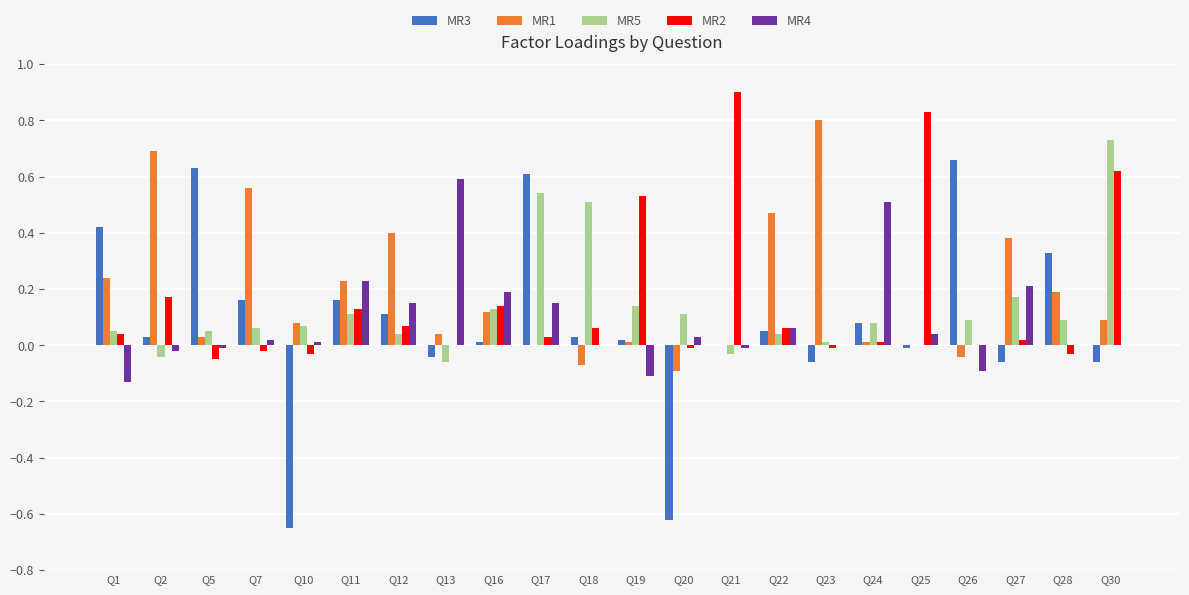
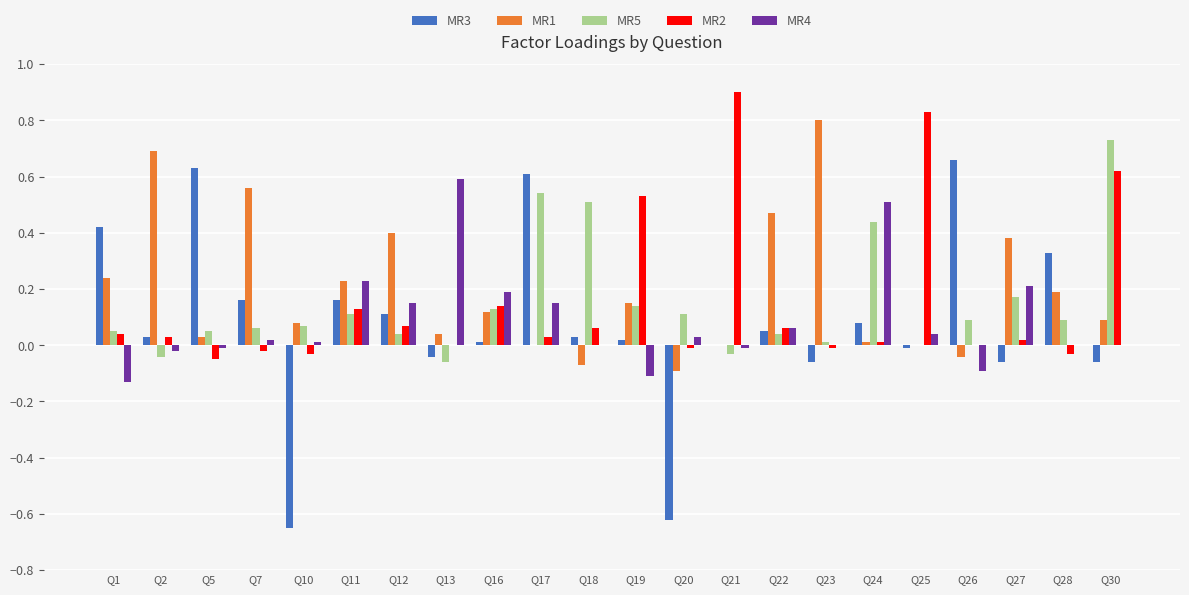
MR2, Q2: 0.17 -> 0.03
MR1, Q19: 0.01 -> 0.15
MR5, Q24: 0.08 -> 0.44
